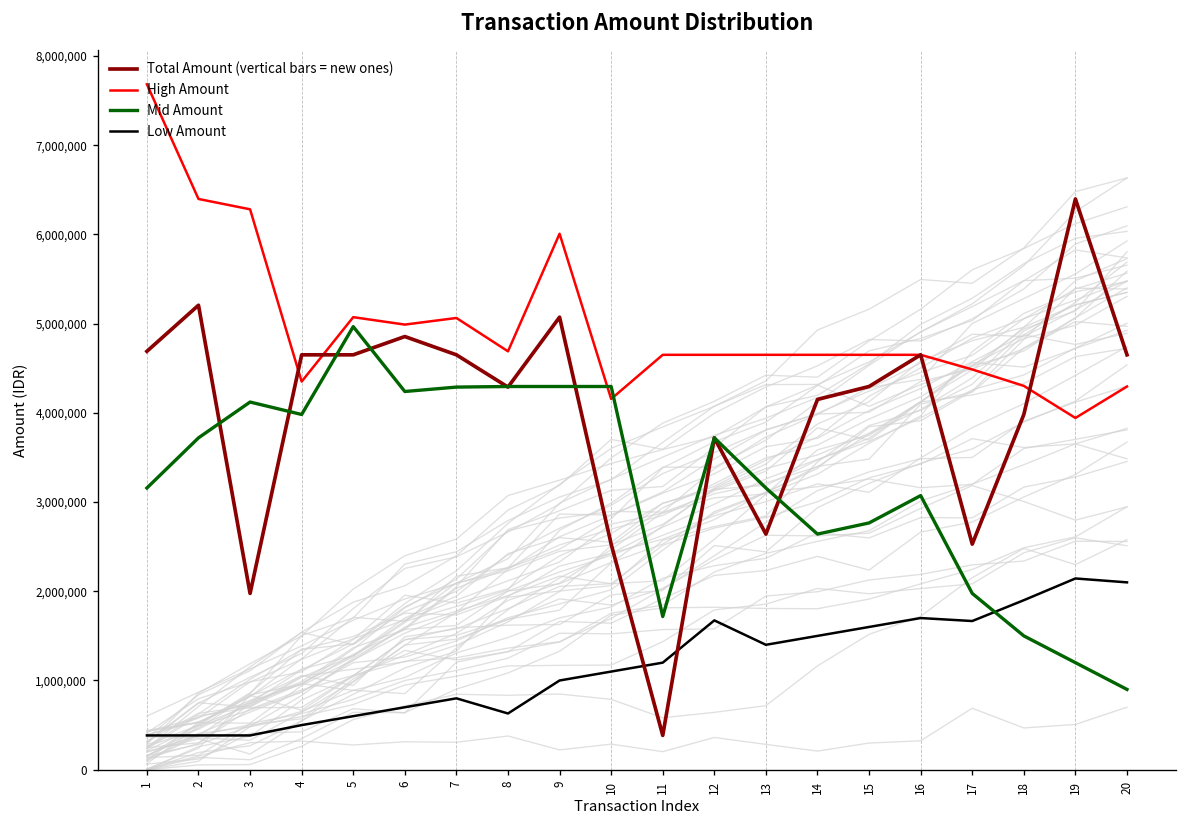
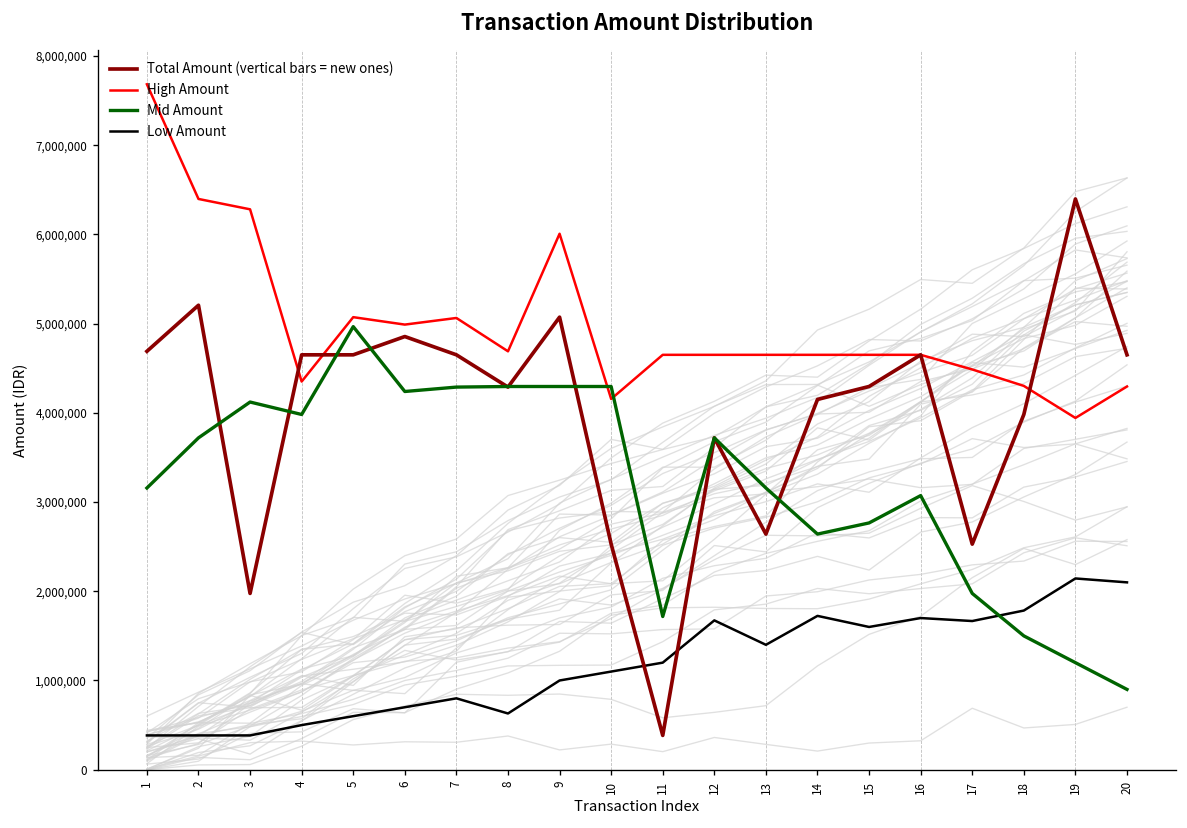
Low Amount, 14: 1,500,000 -> 1,700,000
Low Amount, 18: 1,900,000 -> 1,800,000
